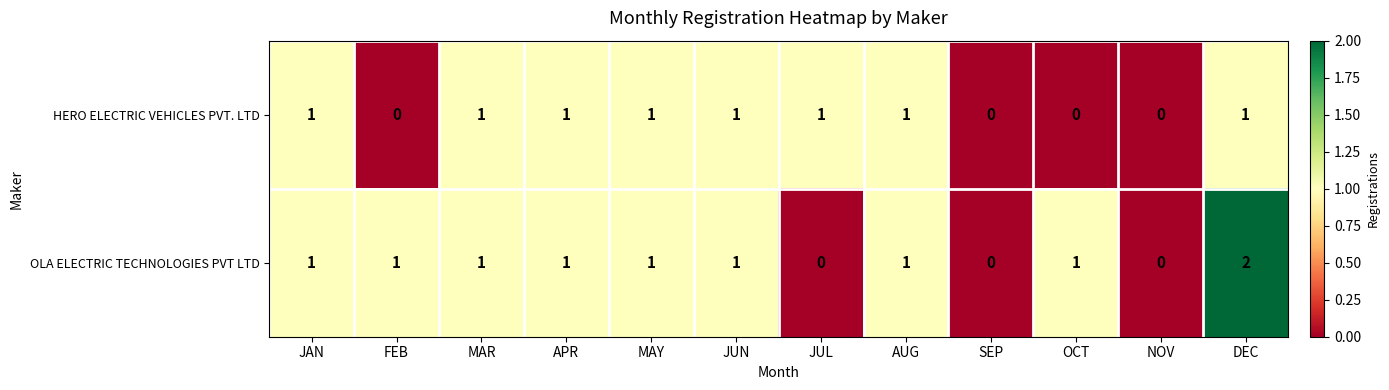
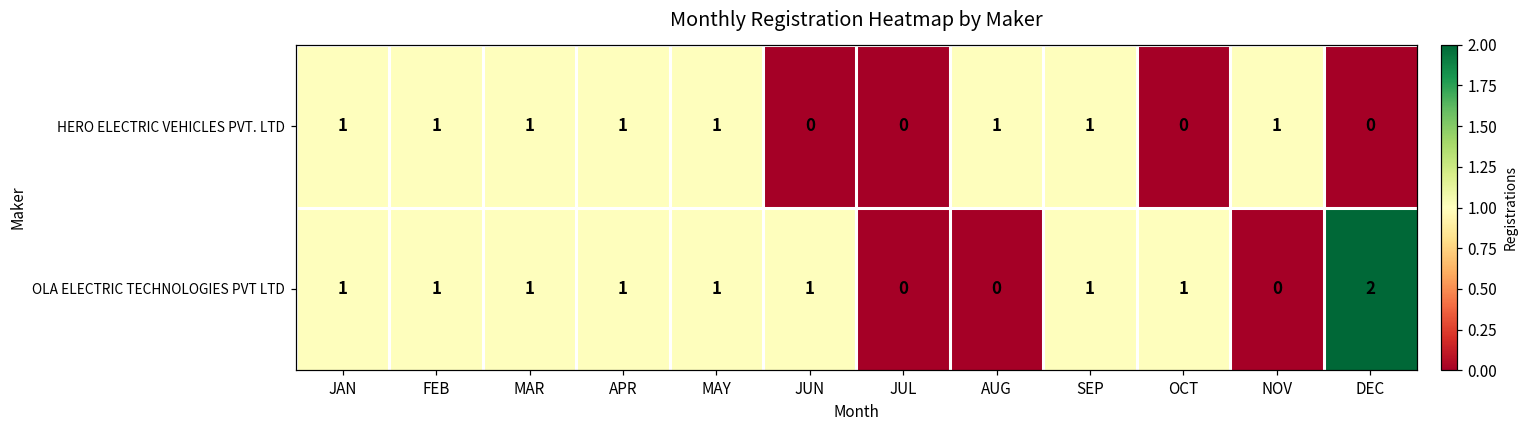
HERO ELECTRIC VEHICLES PVT. LTD, FEB: 0 -> 1
HERO ELECTRIC VEHICLES PVT. LTD, JUN: 1 -> 0
HERO ELECTRIC VEHICLES PVT. LTD, JUL: 1 -> 0
HERO ELECTRIC VEHICLES PVT. LTD, SEP: 0 -> 1
HERO ELECTRIC VEHICLES PVT. LTD, NOV: 0 -> 1
HERO ELECTRIC VEHICLES PVT. LTD, DEC: 1 -> 0
OLA ELECTRIC TECHNOLOGIES PVT LTD, AUG: 1 -> 0
OLA ELECTRIC TECHNOLOGIES PVT LTD, SEP: 0 -> 1
